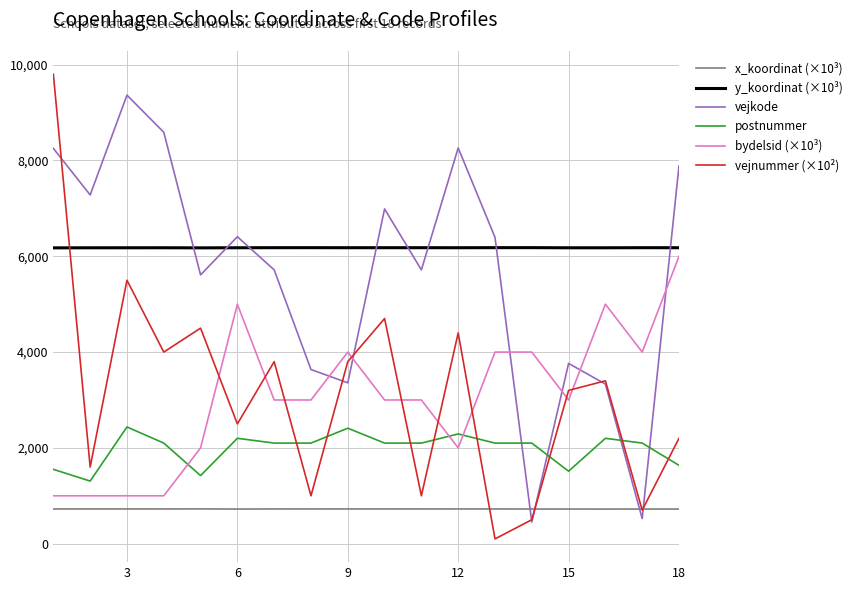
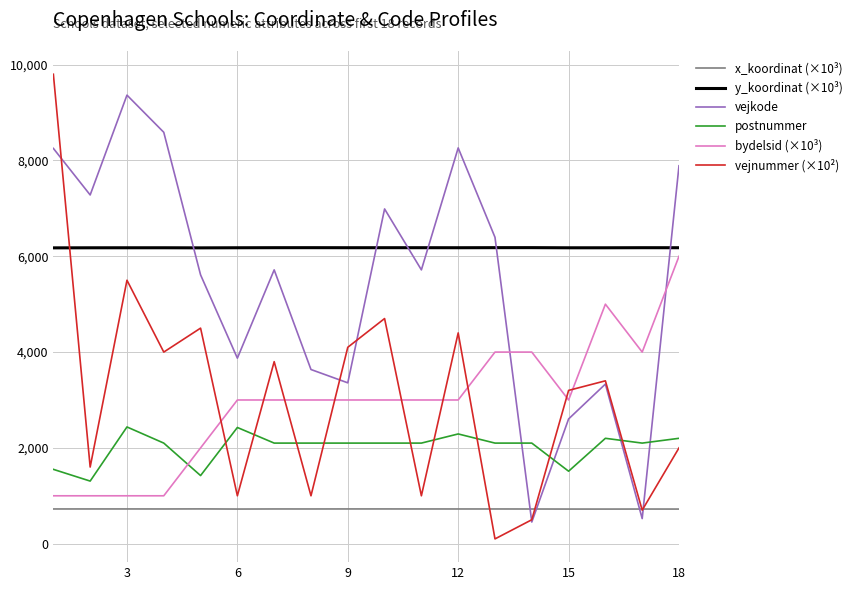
vejkode, 6: 6,400 -> 3,900
postnummer, 6: 2,200 -> 2,400
bydelsid (×10³), 6: 5,000 -> 3,000
vejnummer (×10²), 6: 2,500 -> 1,000
postnummer, 9: 2,400 -> 2,100
bydelsid (×10³), 9: 4,000 -> 3,000
vejnummer (×10²), 9: 3,800 -> 4,100
bydelsid (×10³), 12: 2,000 -> 3,000
vejkode, 15: 3,800 -> 2,600
postnummer, 18: 1,600 -> 2,200
vejnummer (×10²), 18: 2,200 -> 2,000
